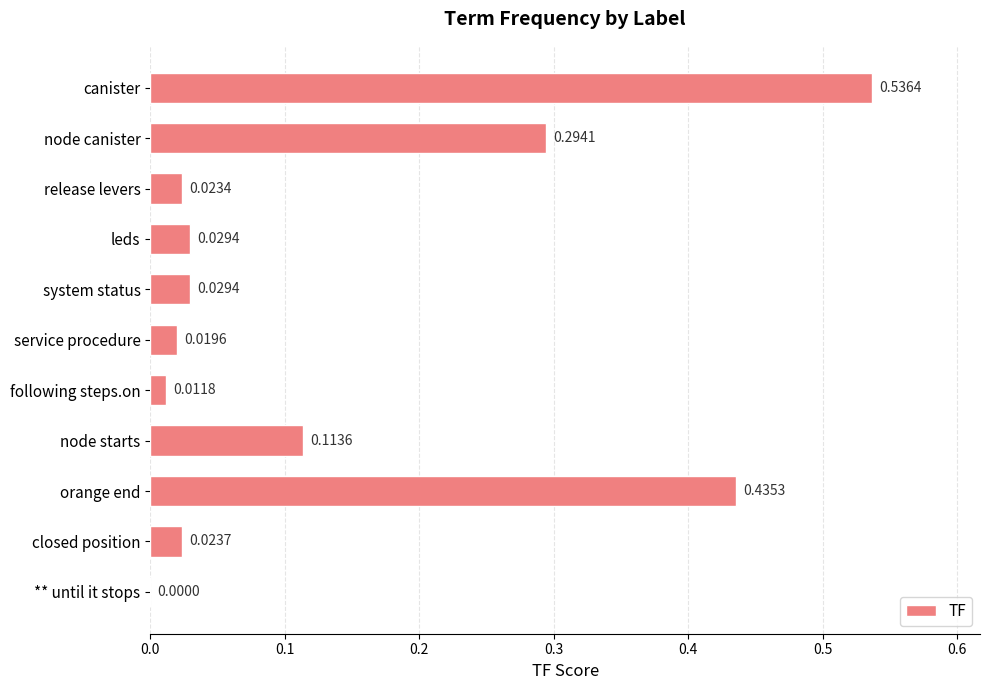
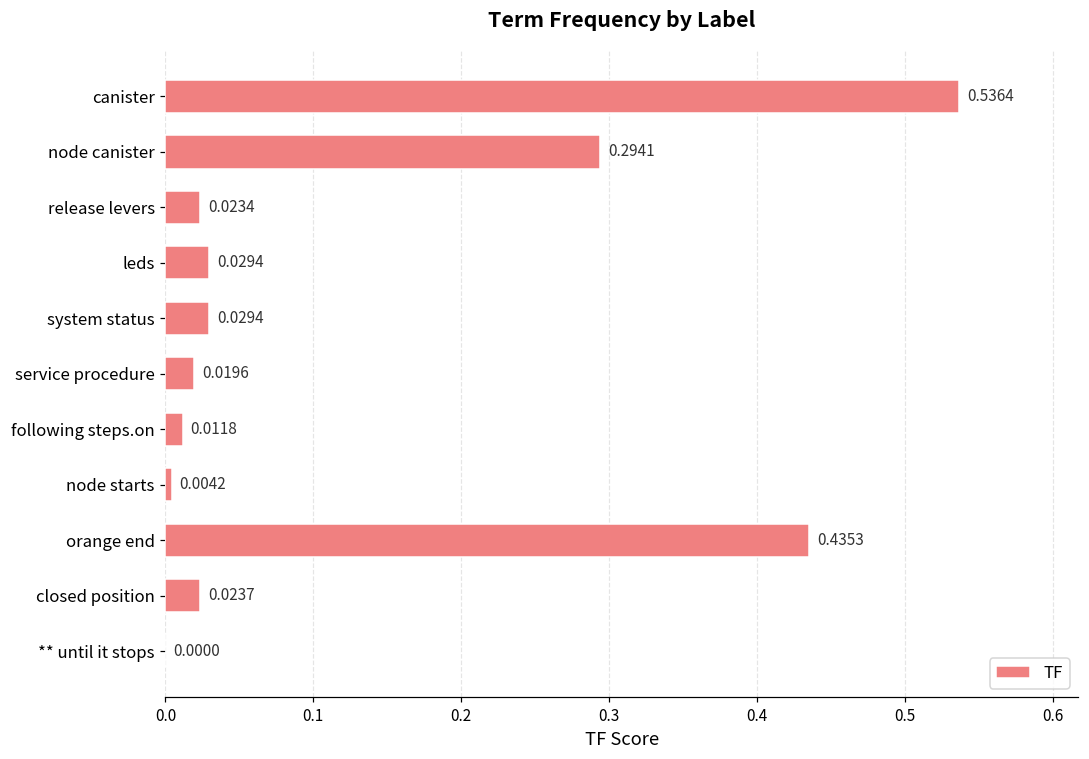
node starts: 0.1136 -> 0.0042
